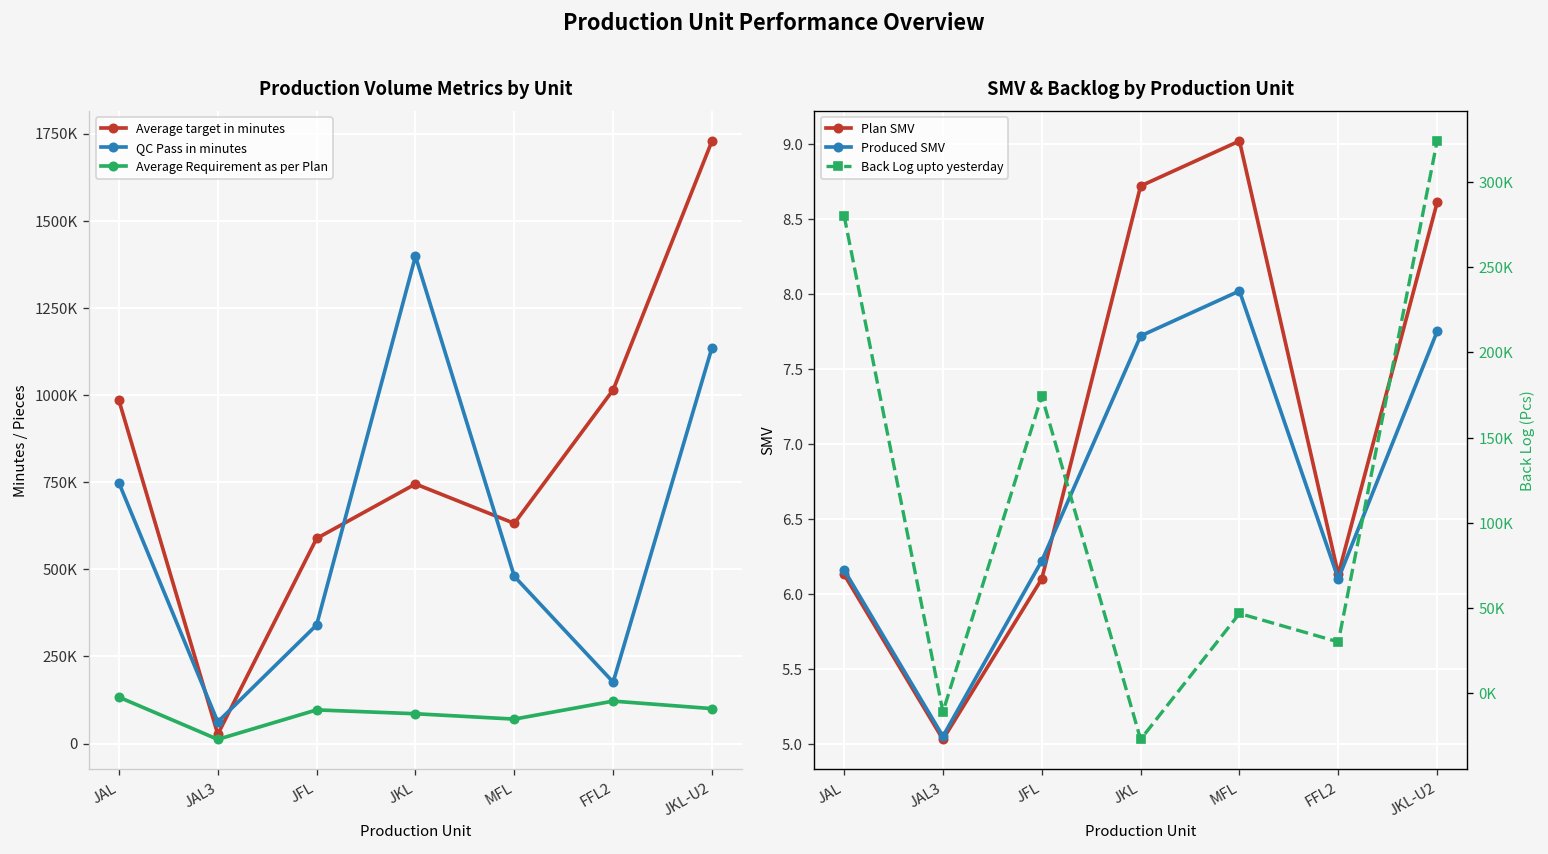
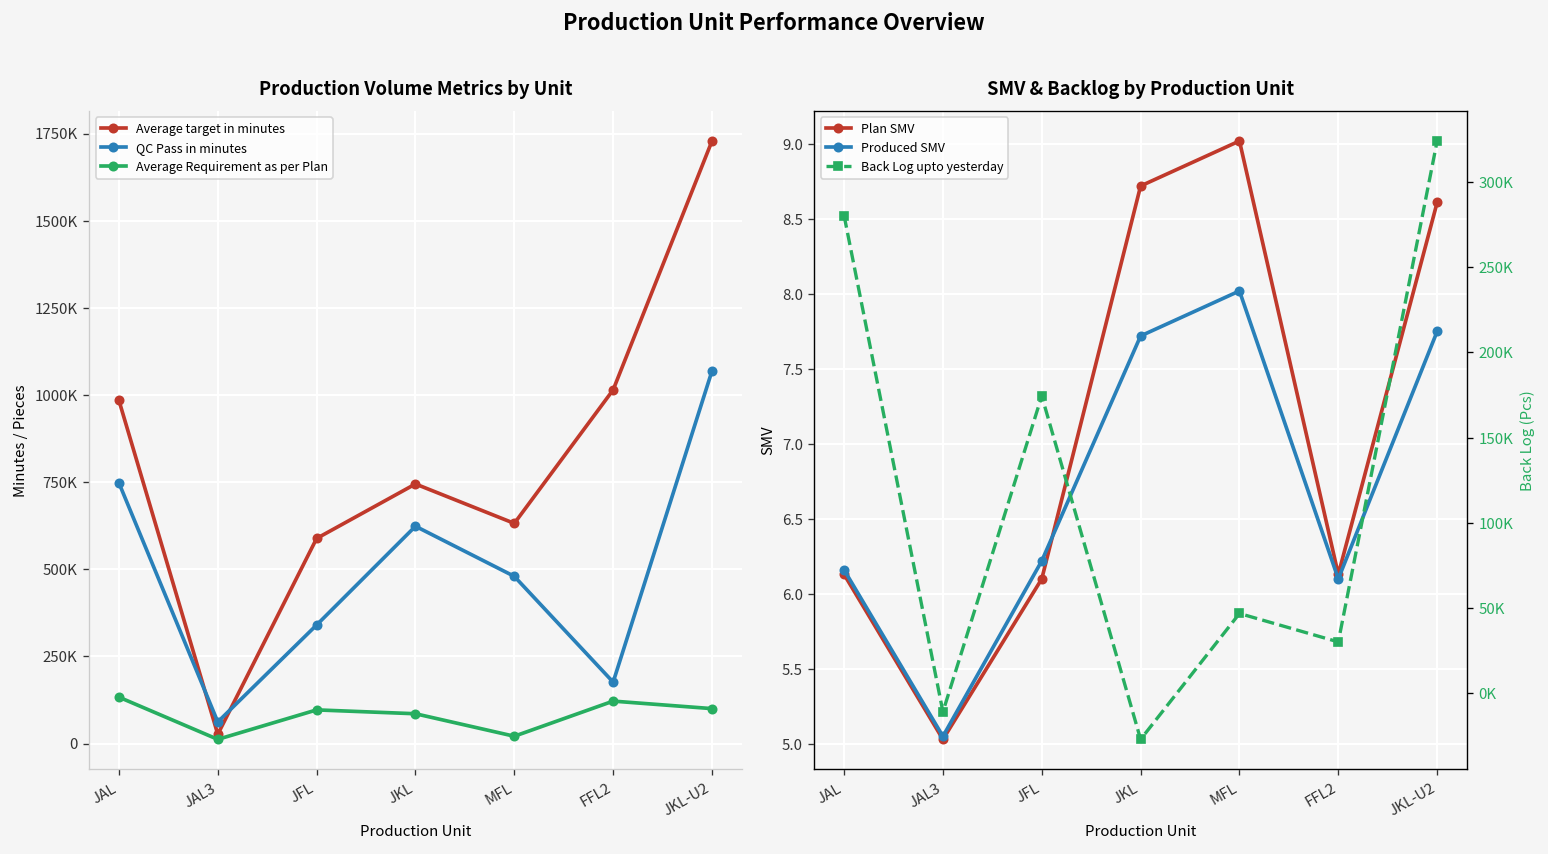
Production Volume Metrics by Unit, QC Pass in minutes, JKL: 1400000 -> 620000
Production Volume Metrics by Unit, Average Requirement as per Plan, MFL: 70000 -> 20000
Production Volume Metrics by Unit, QC Pass in minutes, JKL-U2: 1140000 -> 1070000
